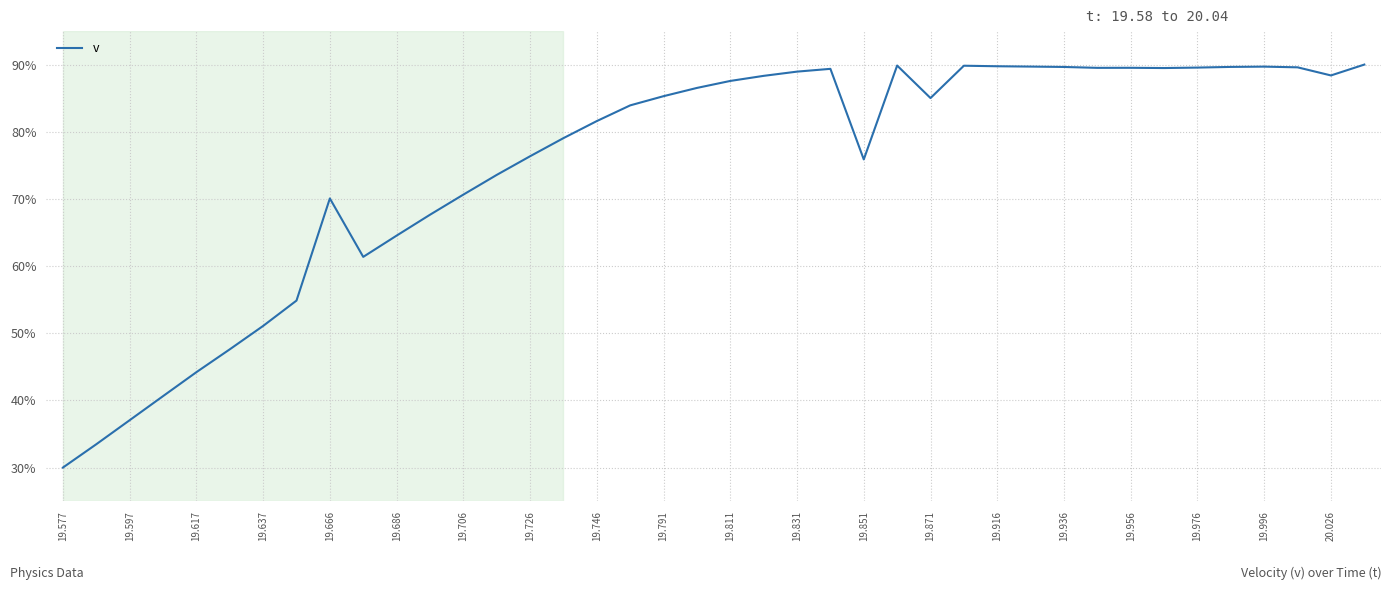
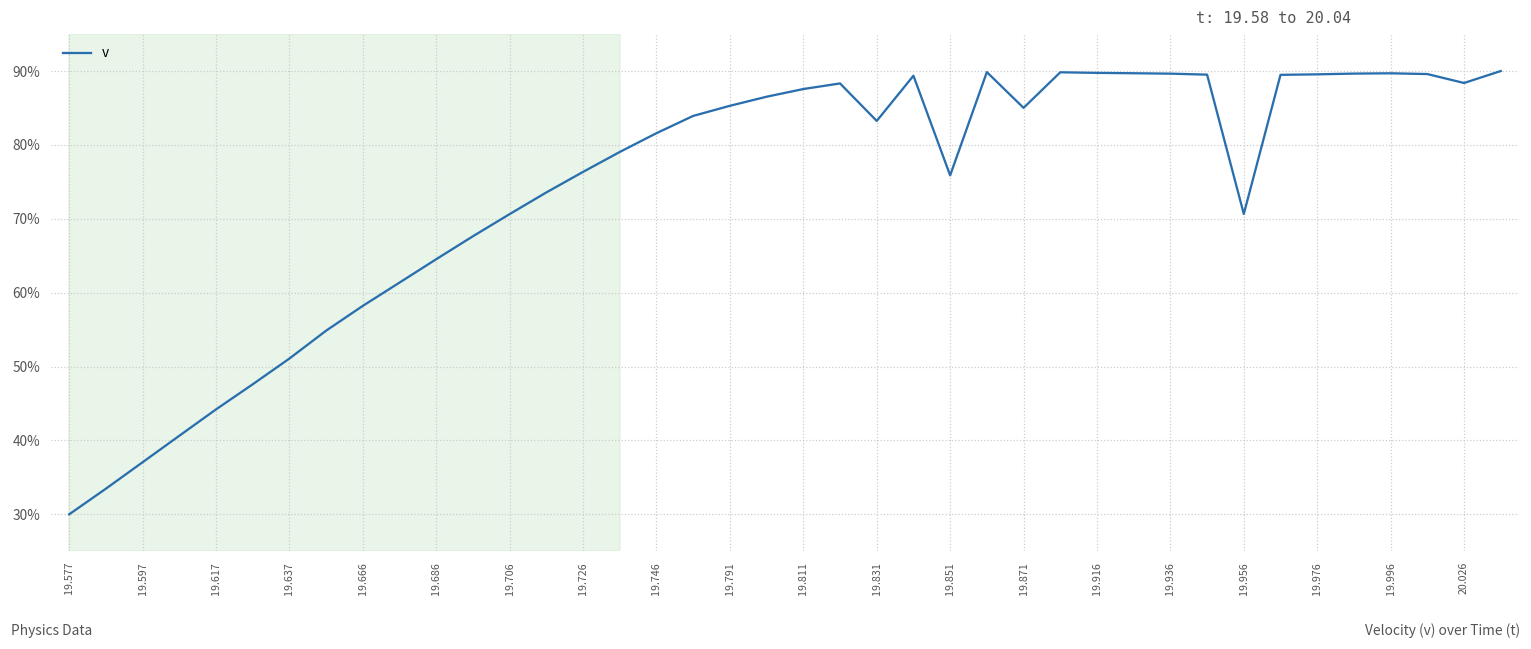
19.666: 70% -> 58%
19.831: 89% -> 83%
19.956: 90% -> 71%
